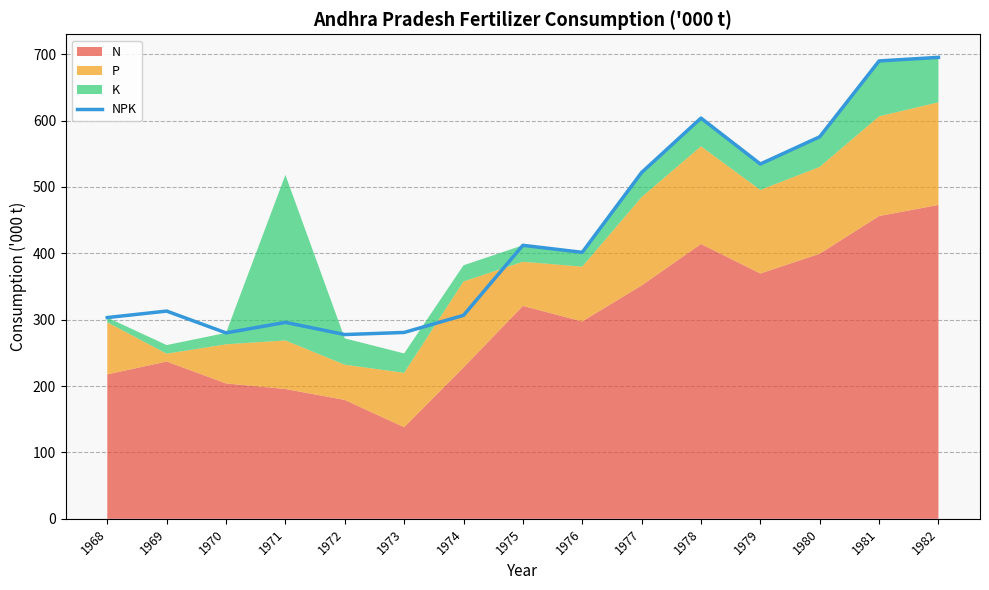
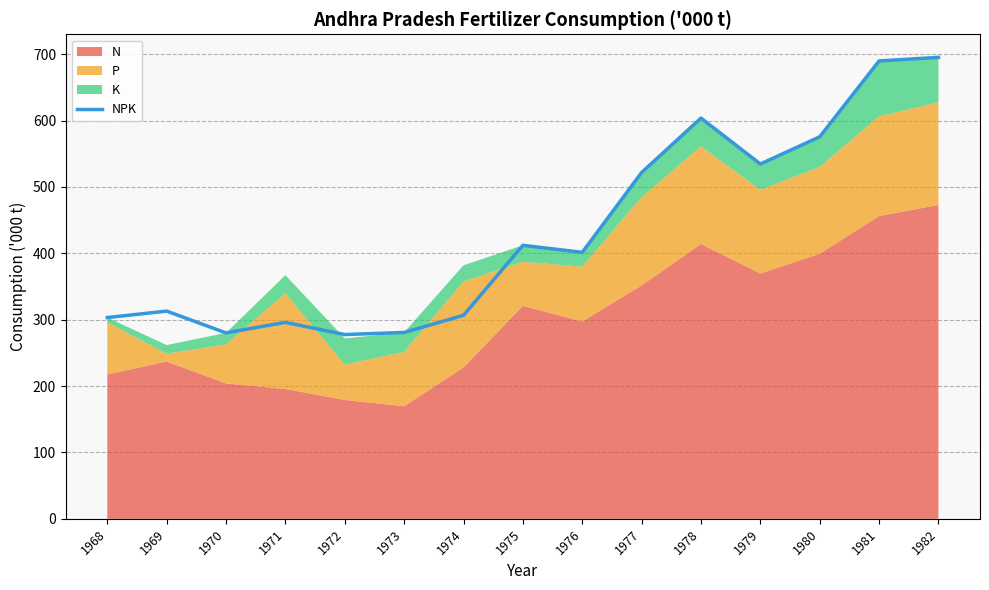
P, 1971: 70 -> 140
K, 1971: 250 -> 30
N, 1973: 140 -> 170
